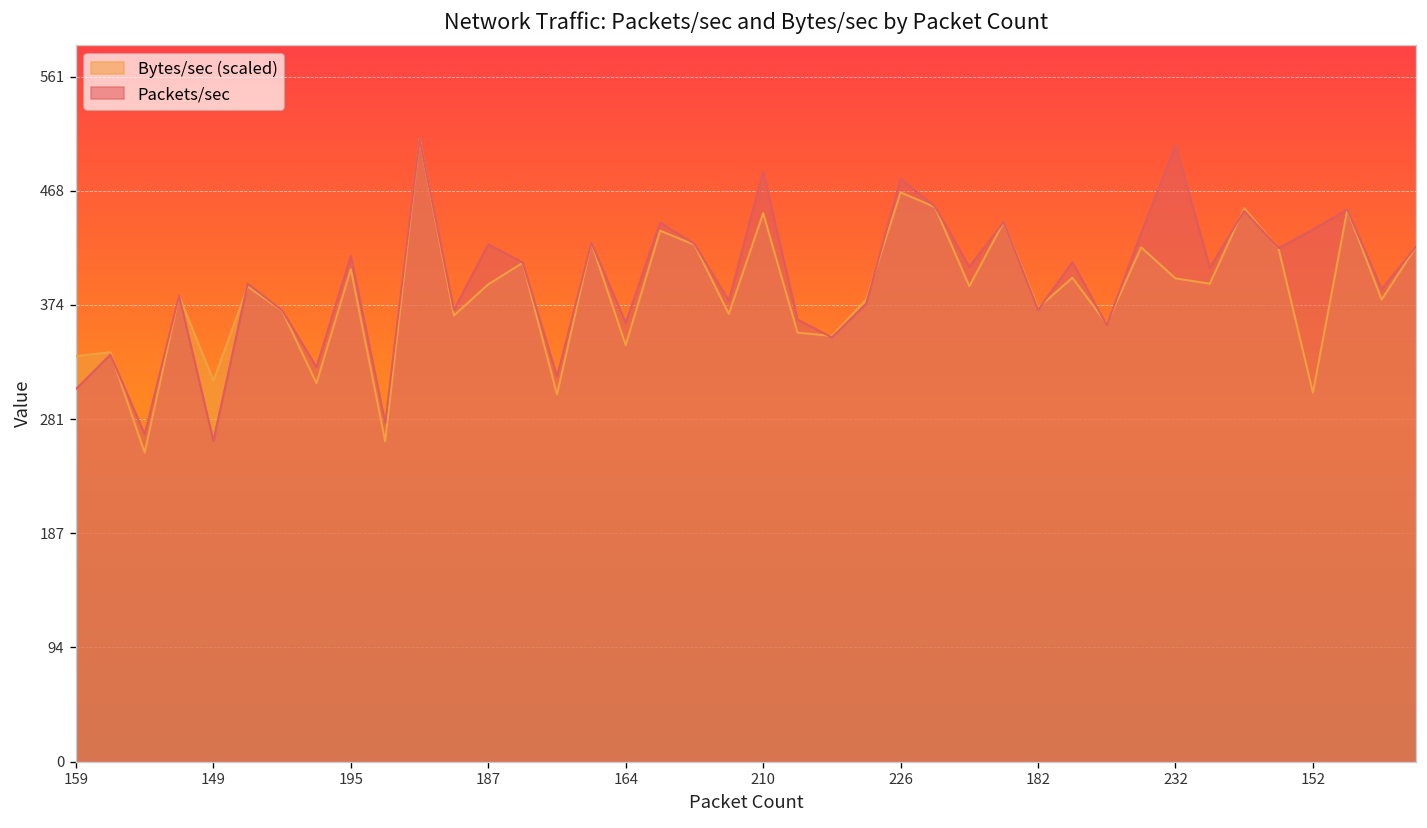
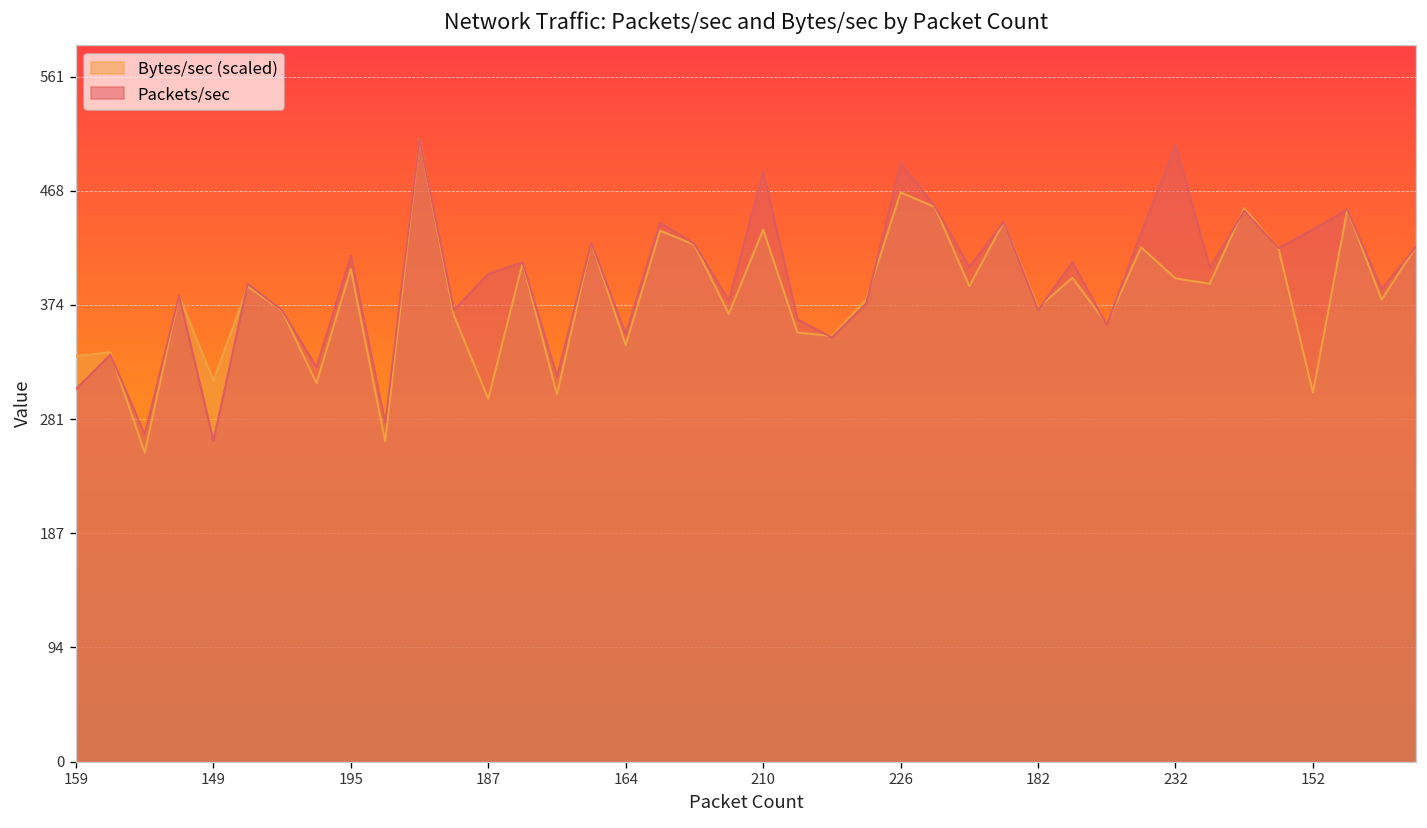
Bytes/sec (scaled), 187: 391 -> 297
Packets/sec, 187: 424 -> 400
Packets/sec, 164: 360 -> 350
Bytes/sec (scaled), 210: 450 -> 436
Packets/sec, 226: 478 -> 490
